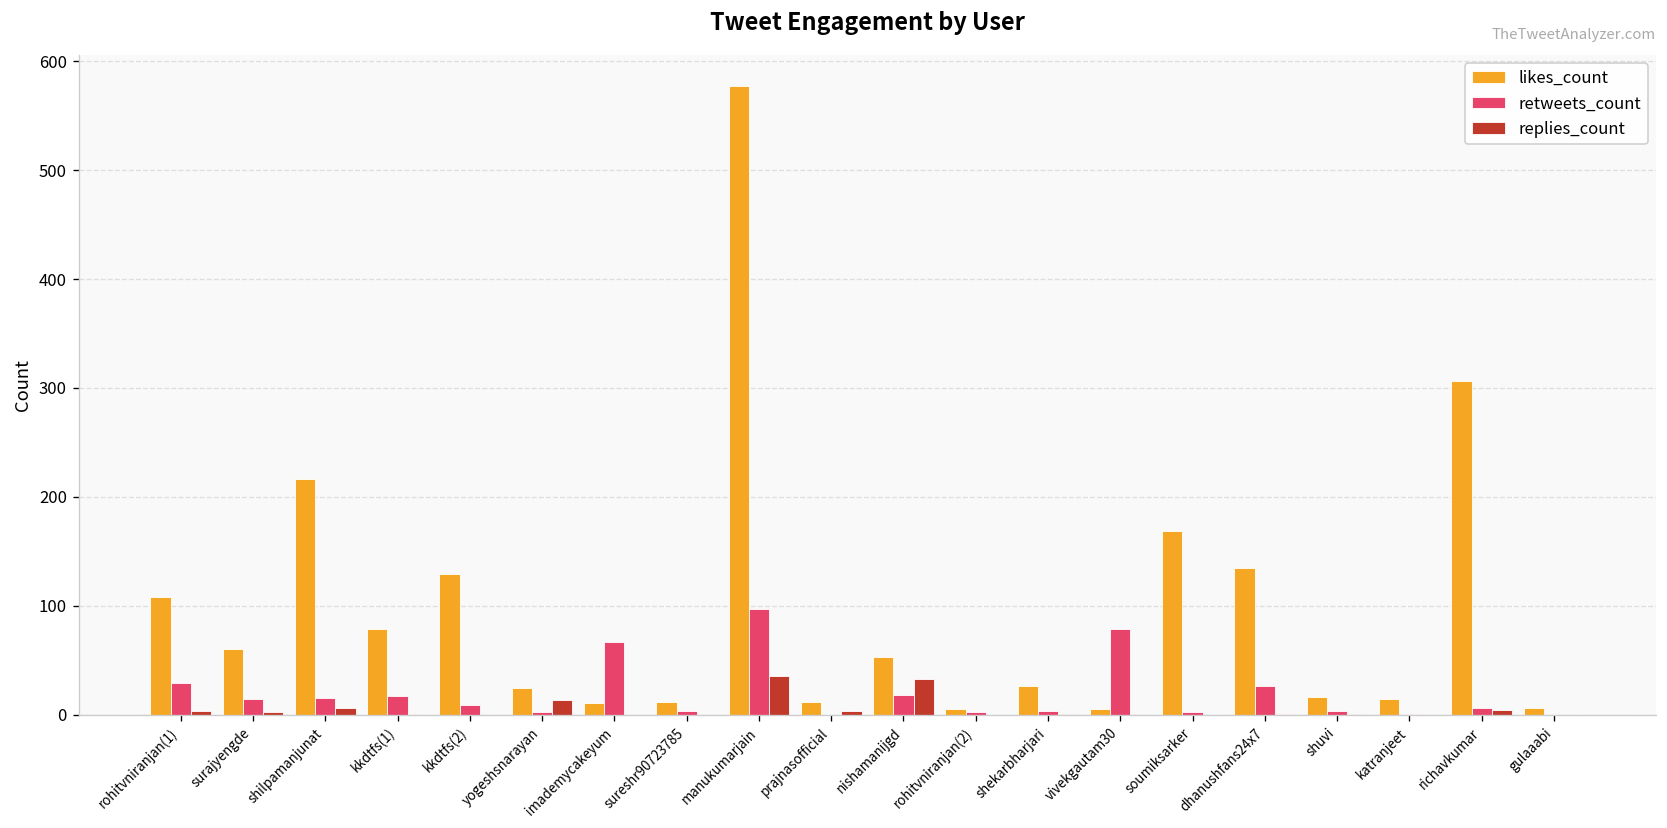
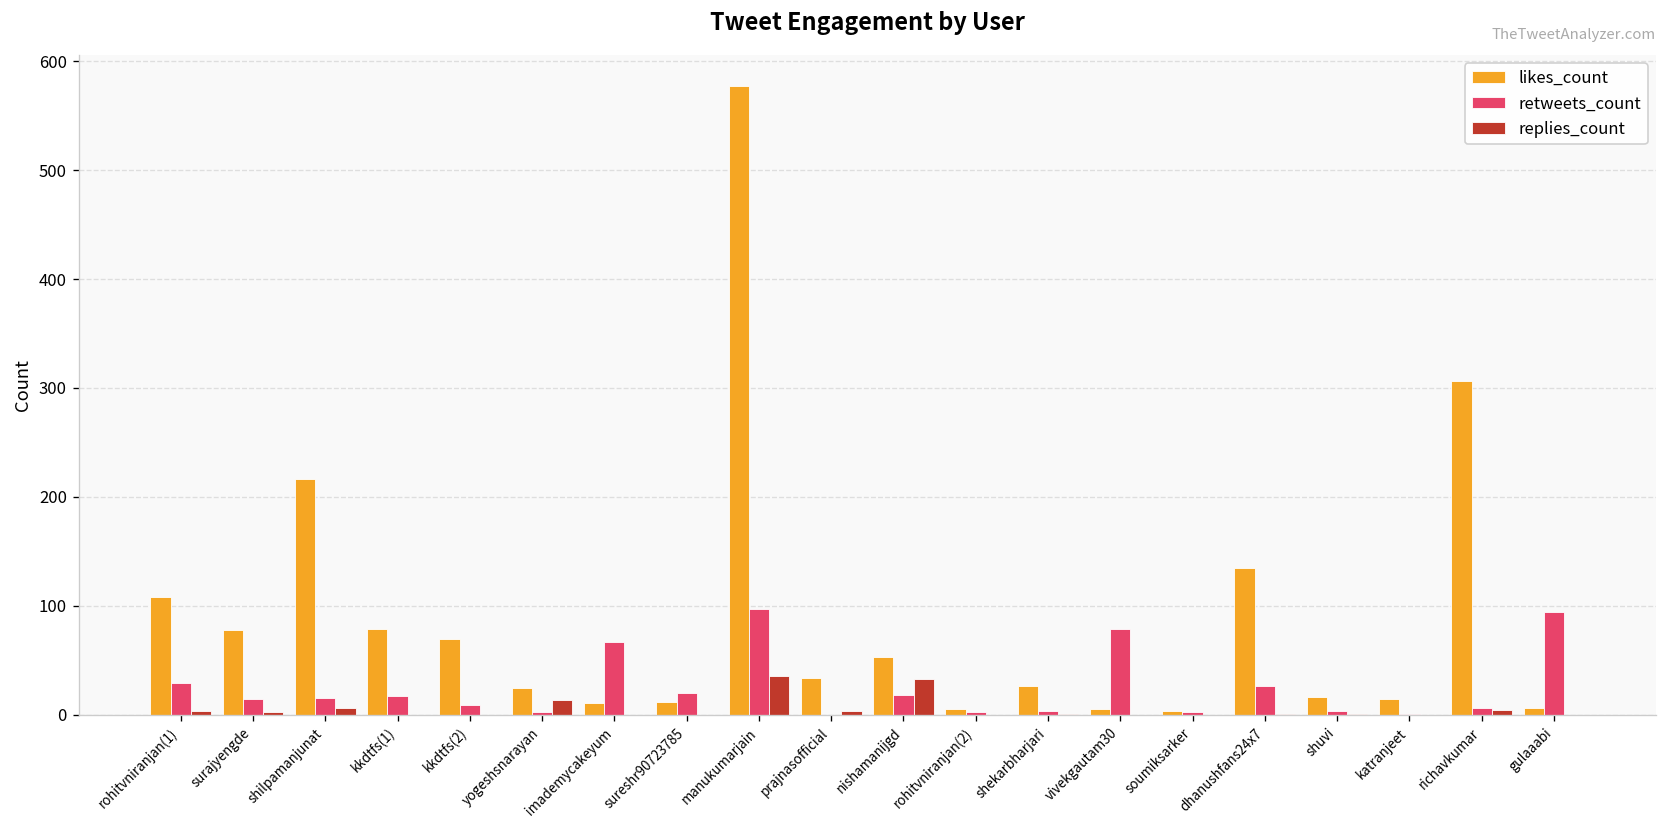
likes_count, surajyengde: 60 -> 80
likes_count, kkdtfs(2): 130 -> 70
retweets_count, sureshr90723785: 0 -> 20
likes_count, prajnasofficial: 10 -> 30
likes_count, soumiksarker: 170 -> 0
retweets_count, gulaaabi: 0 -> 90
